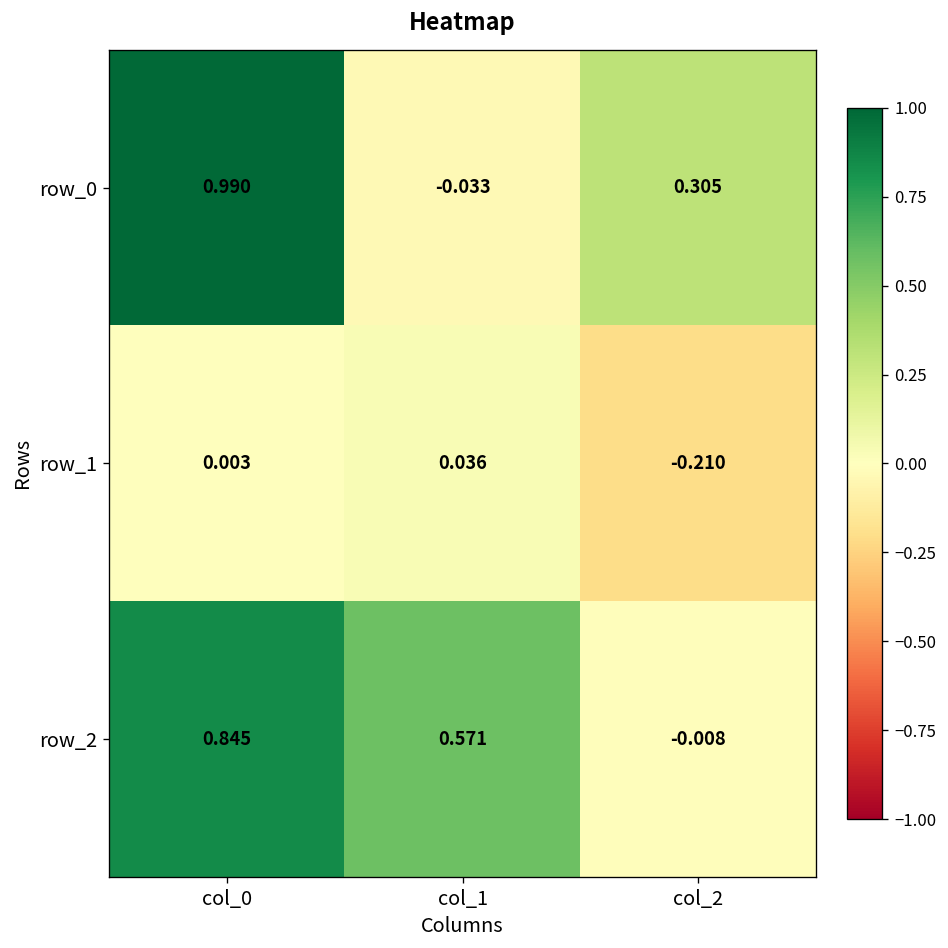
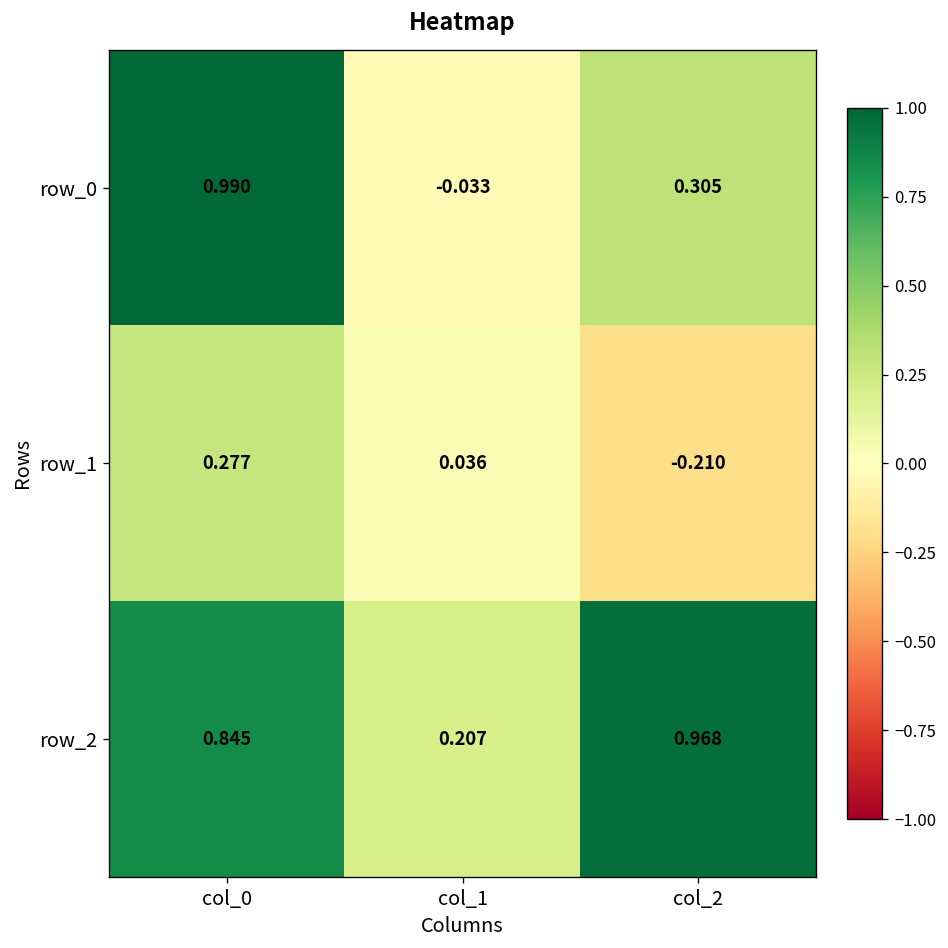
row_1, col_0: 0.003 -> 0.277
row_2, col_1: 0.571 -> 0.207
row_2, col_2: -0.008 -> 0.968
